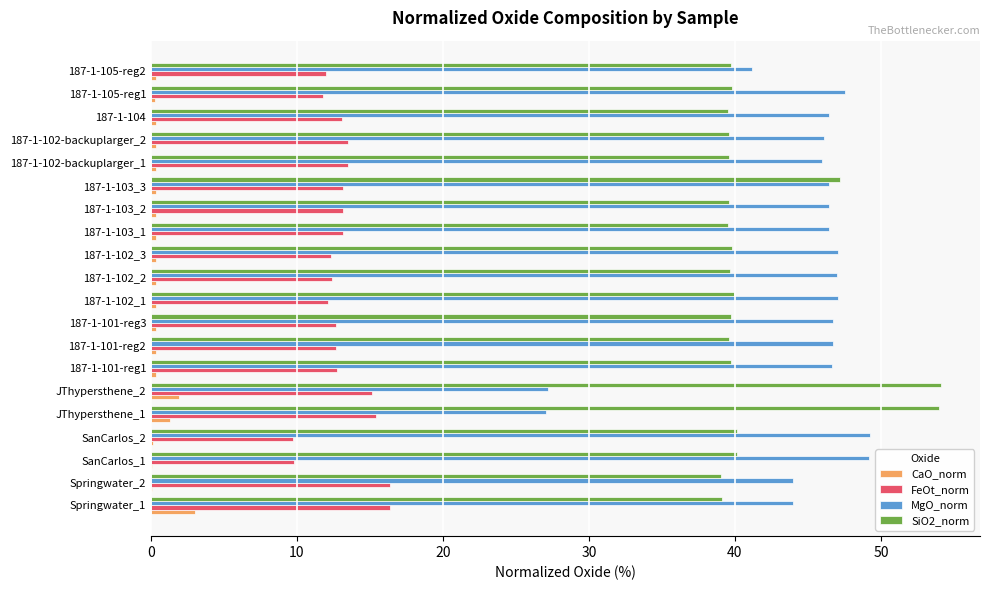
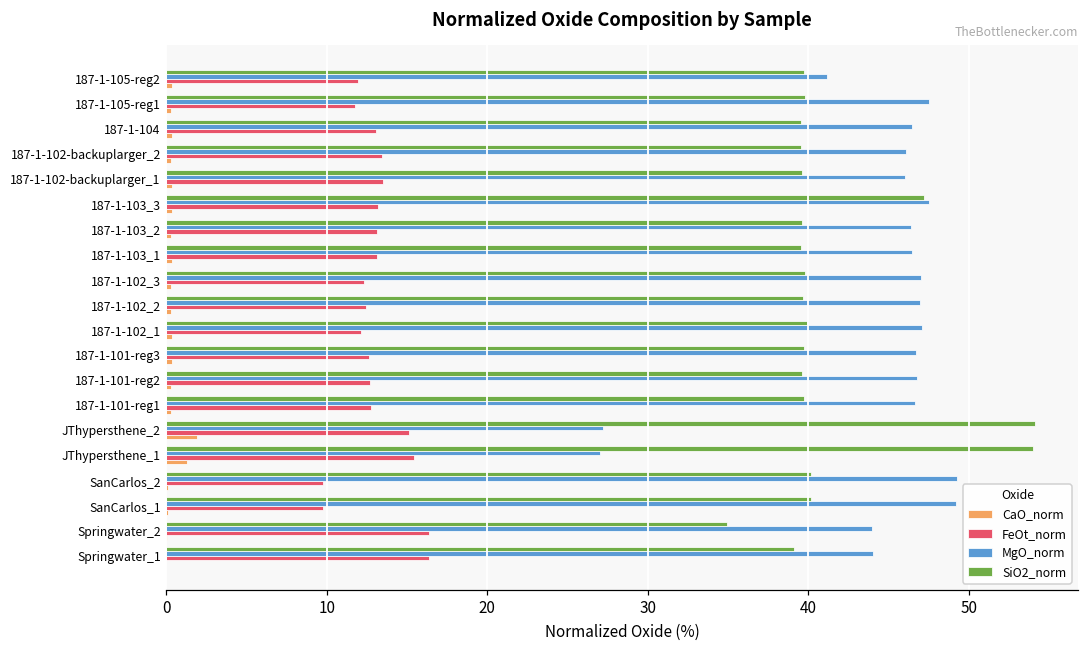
MgO_norm, 187-1-103_3: 46.4 -> 47.5
SiO2_norm, Springwater_2: 39.1 -> 34.9
CaO_norm, Springwater_1: 3 -> 0
